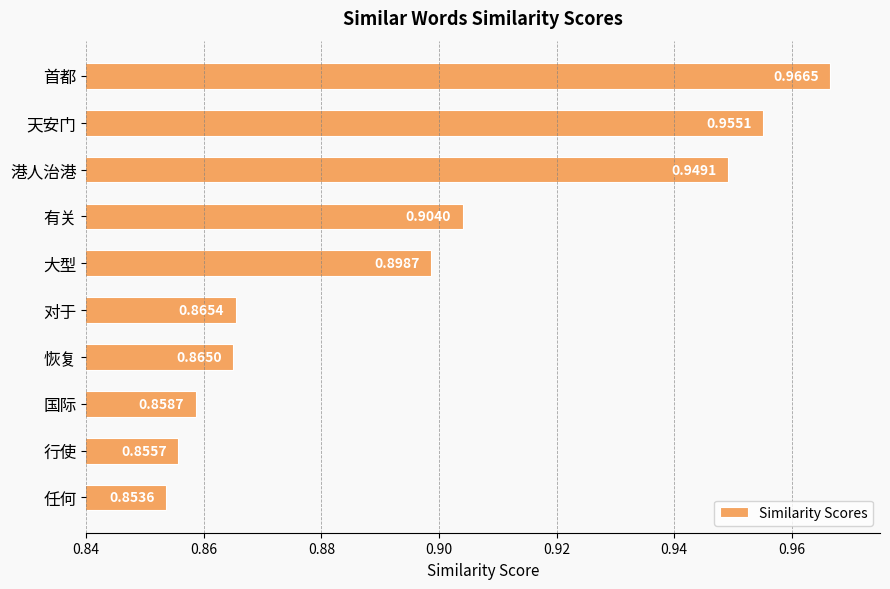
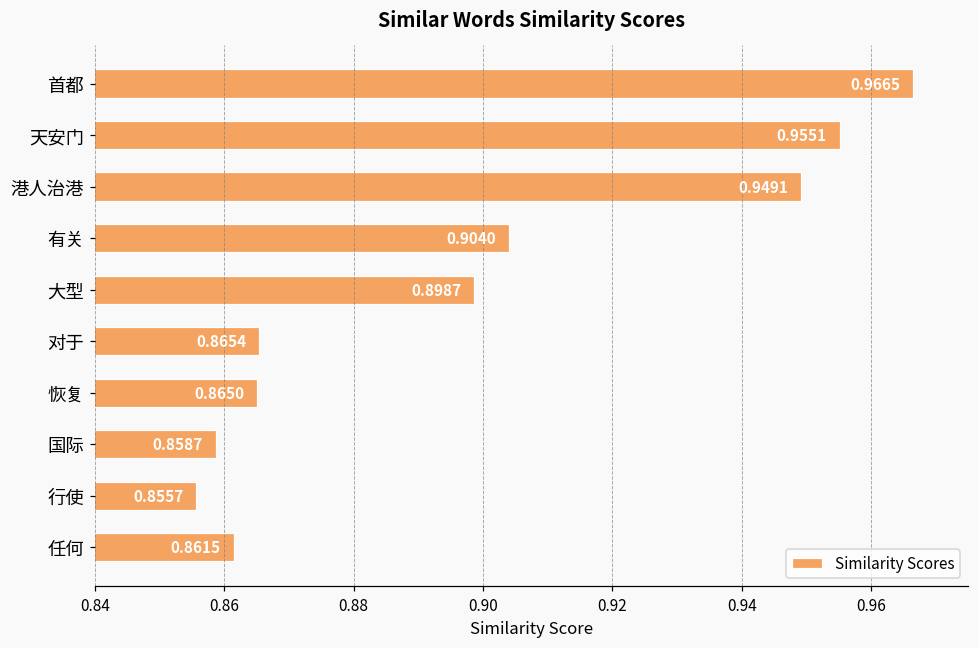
任何: 0.8536 -> 0.8615
